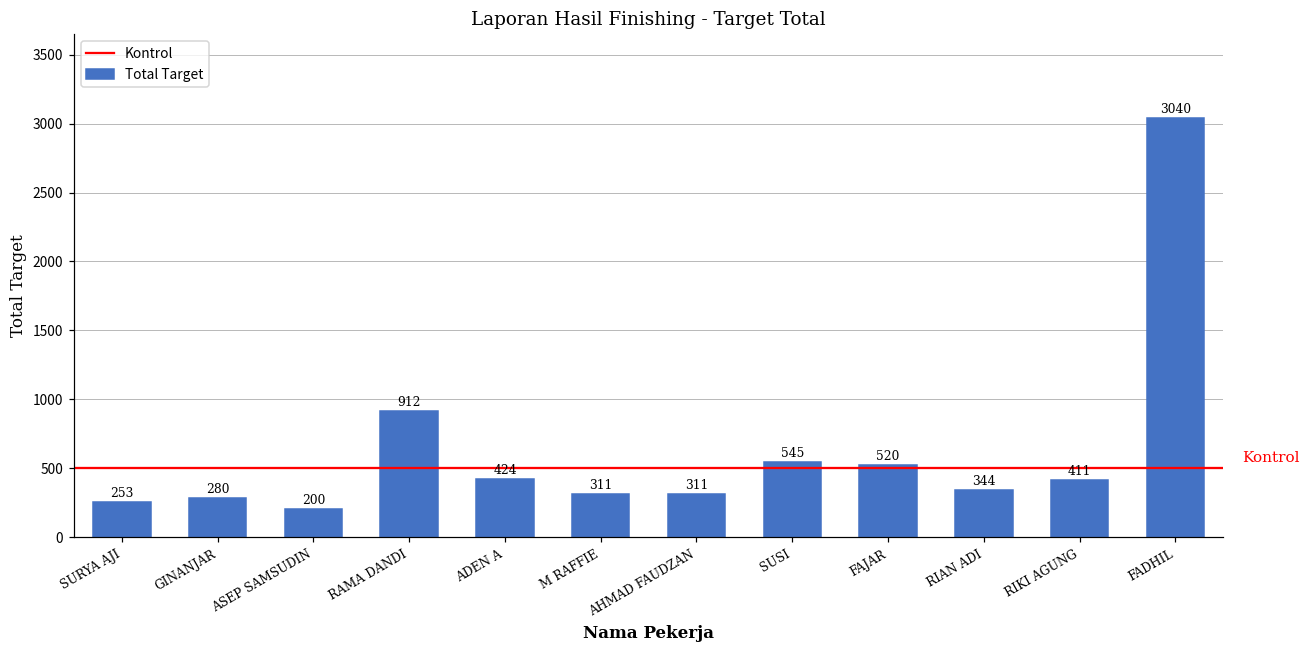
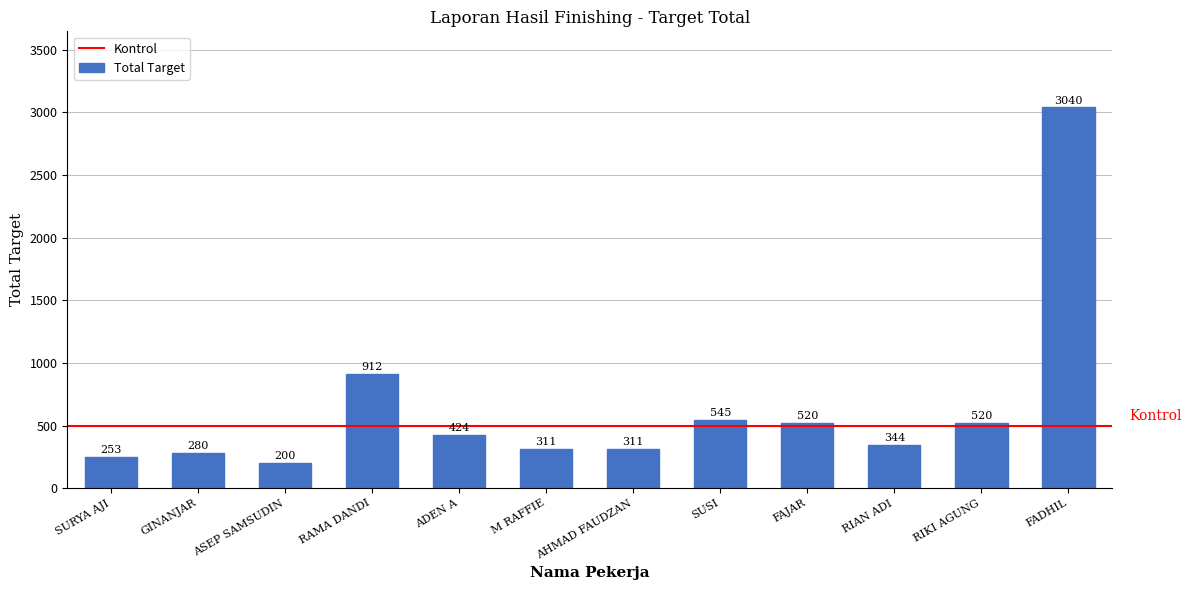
RIKI AGUNG: 411 -> 520
